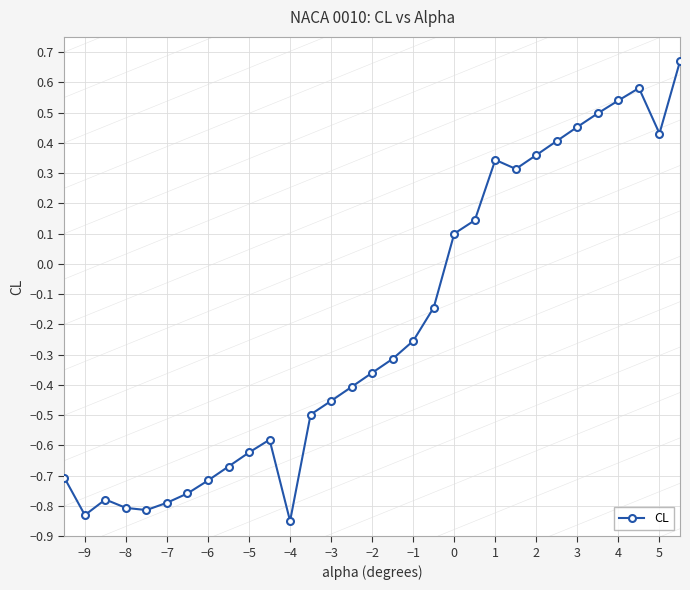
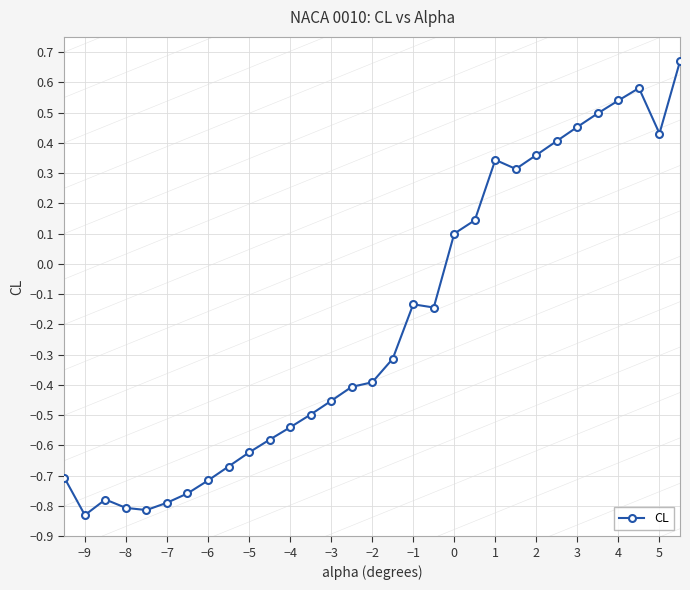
CL, −4: -0.85 -> -0.54
CL, −2: -0.36 -> -0.39
CL, −1: -0.25 -> -0.13
